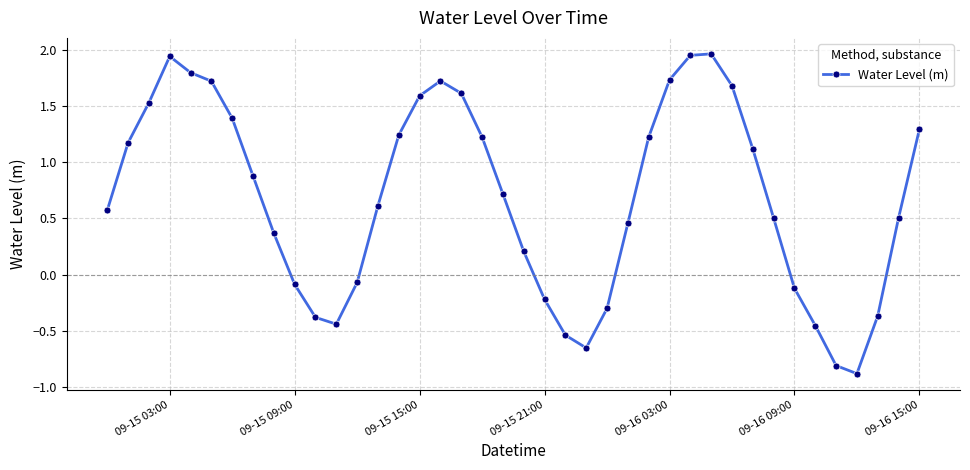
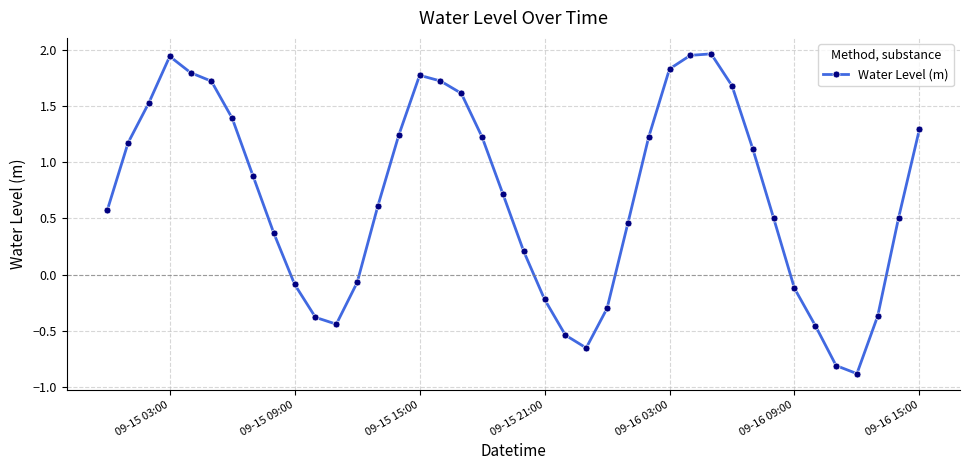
09-15 15:00: 1.59 -> 1.78
09-16 03:00: 1.74 -> 1.83
